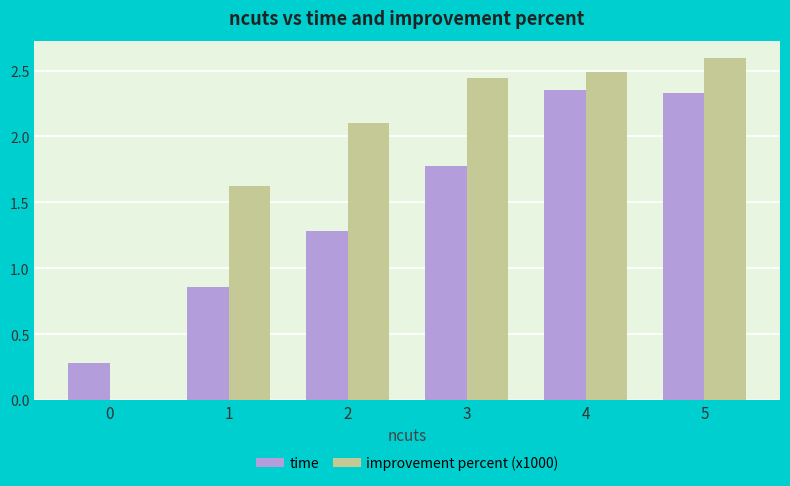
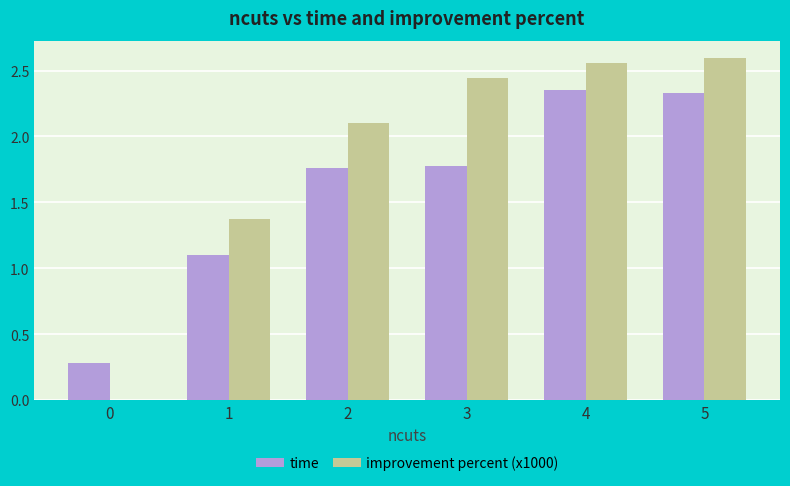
time, 1: 0.86 -> 1.10
improvement percent (x1000), 1: 1.62 -> 1.37
time, 2: 1.28 -> 1.76
improvement percent (x1000), 4: 2.49 -> 2.56
